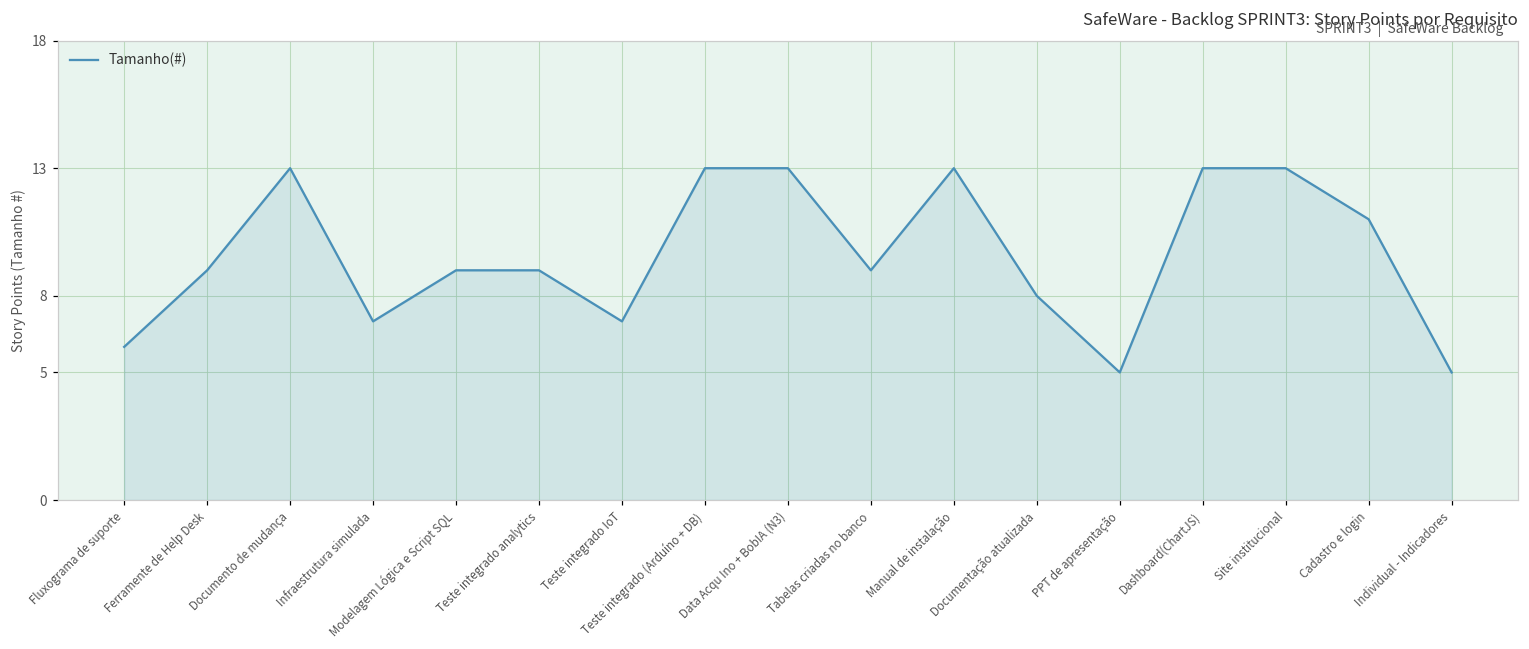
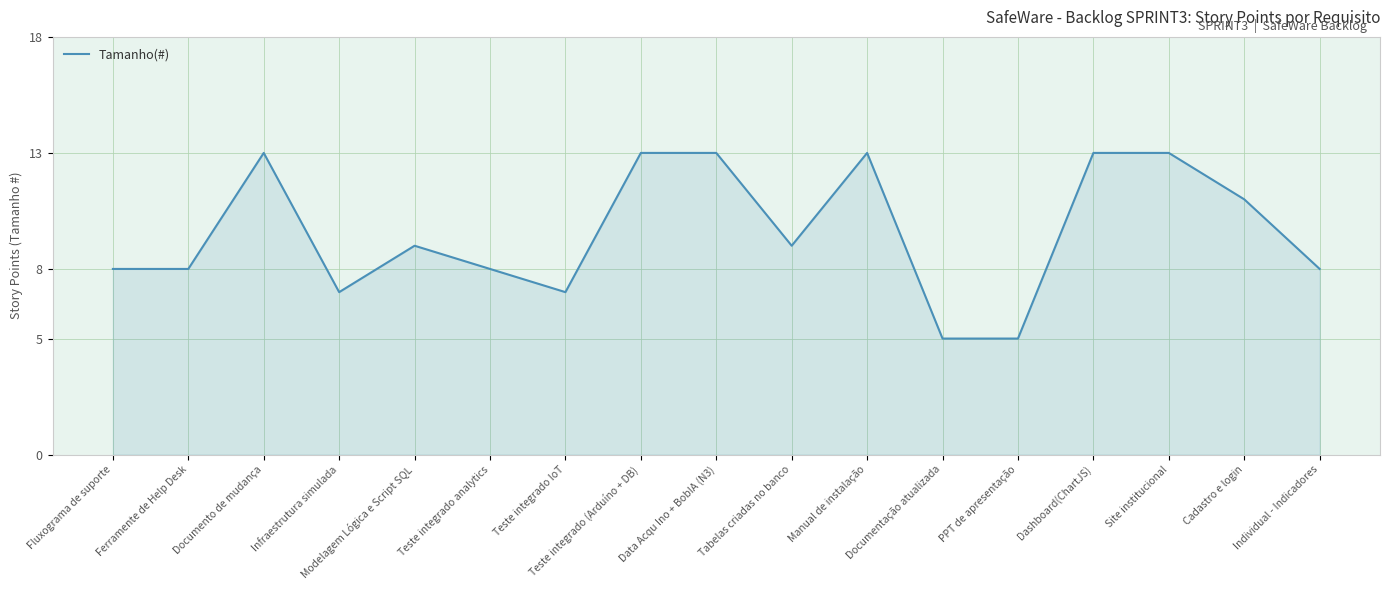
Fluxograma de suporte: 6 -> 8
Ferramente de Help Desk: 9 -> 8
Teste integrado analytics: 9 -> 8
Documentação atualizada: 8 -> 5
Individual - Indicadores: 5 -> 8
